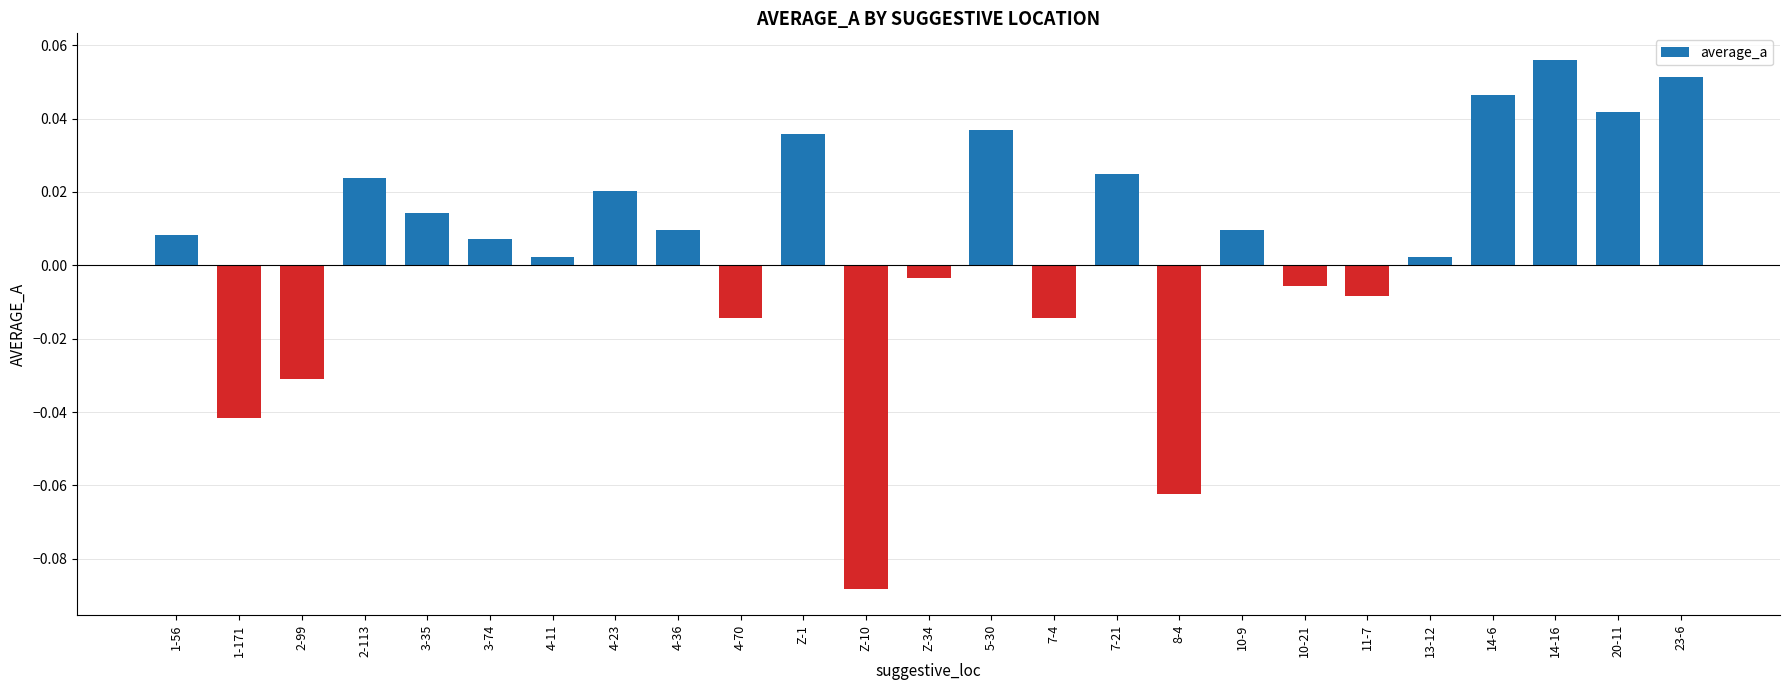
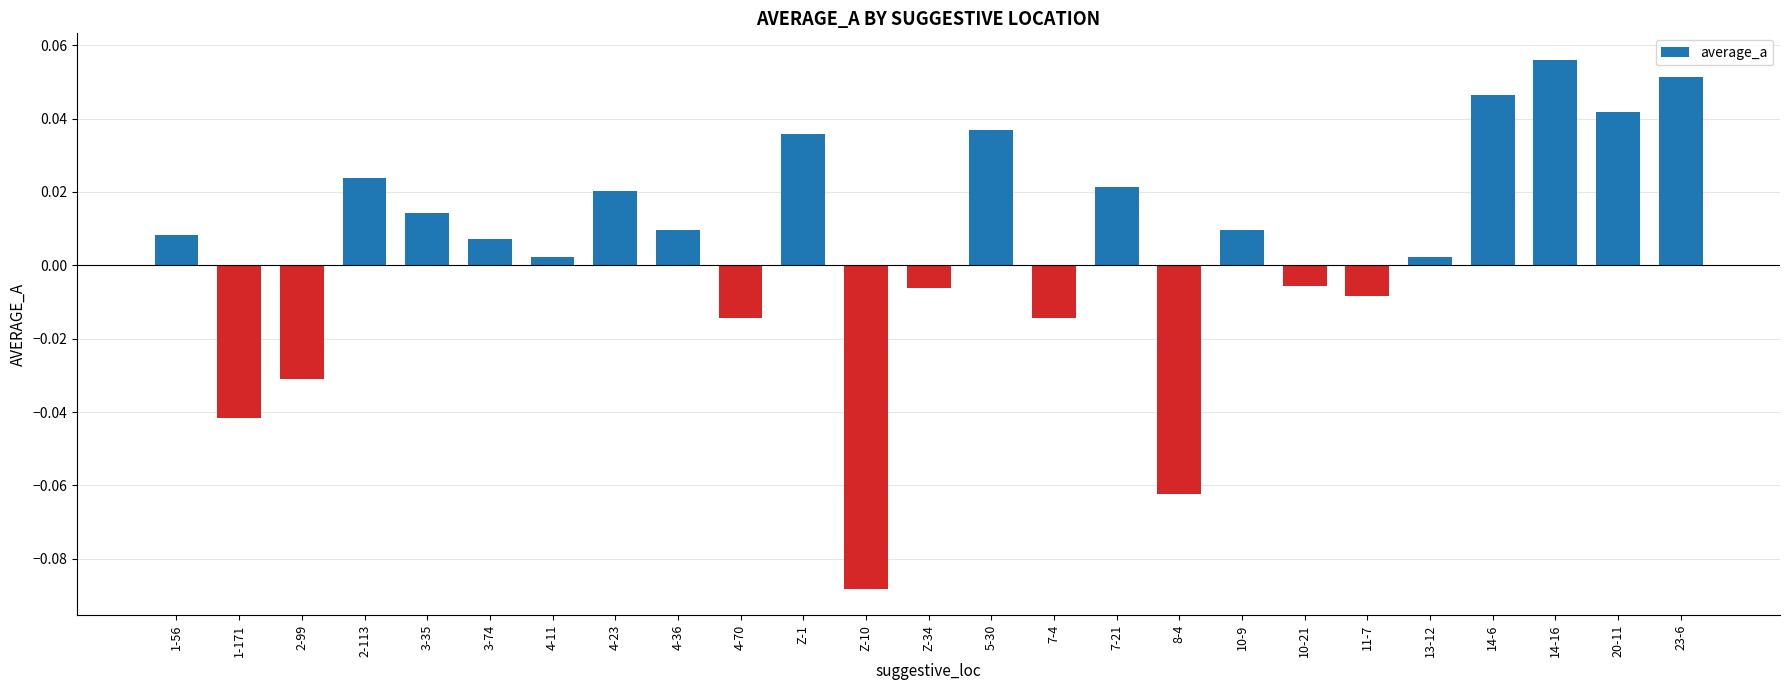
Z-34: -0.004 -> -0.006
7-21: 0.025 -> 0.021
